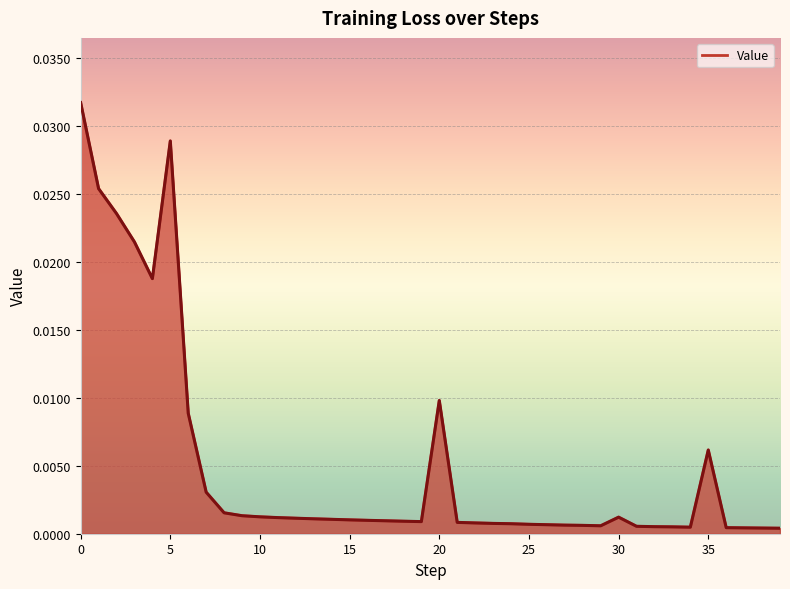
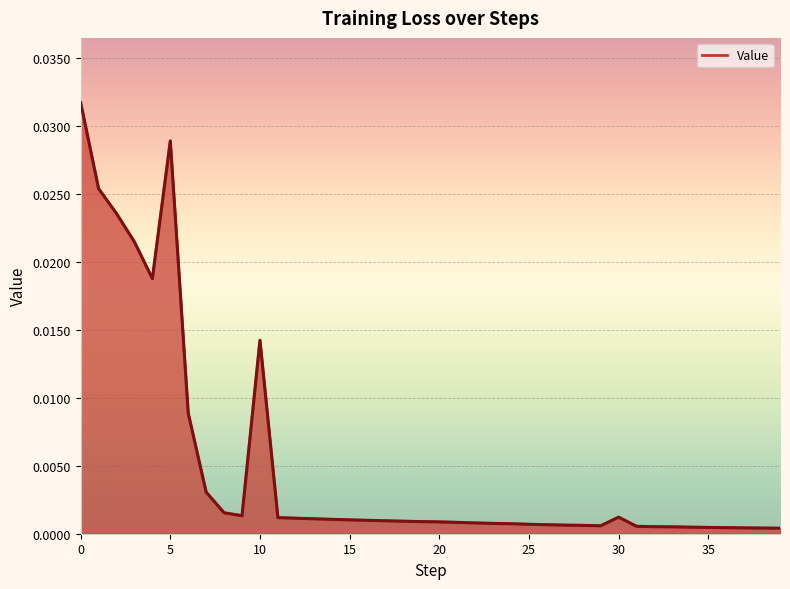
10: 0.0012 -> 0.0142
20: 0.0098 -> 0.0009
35: 0.0062 -> 0.0005
